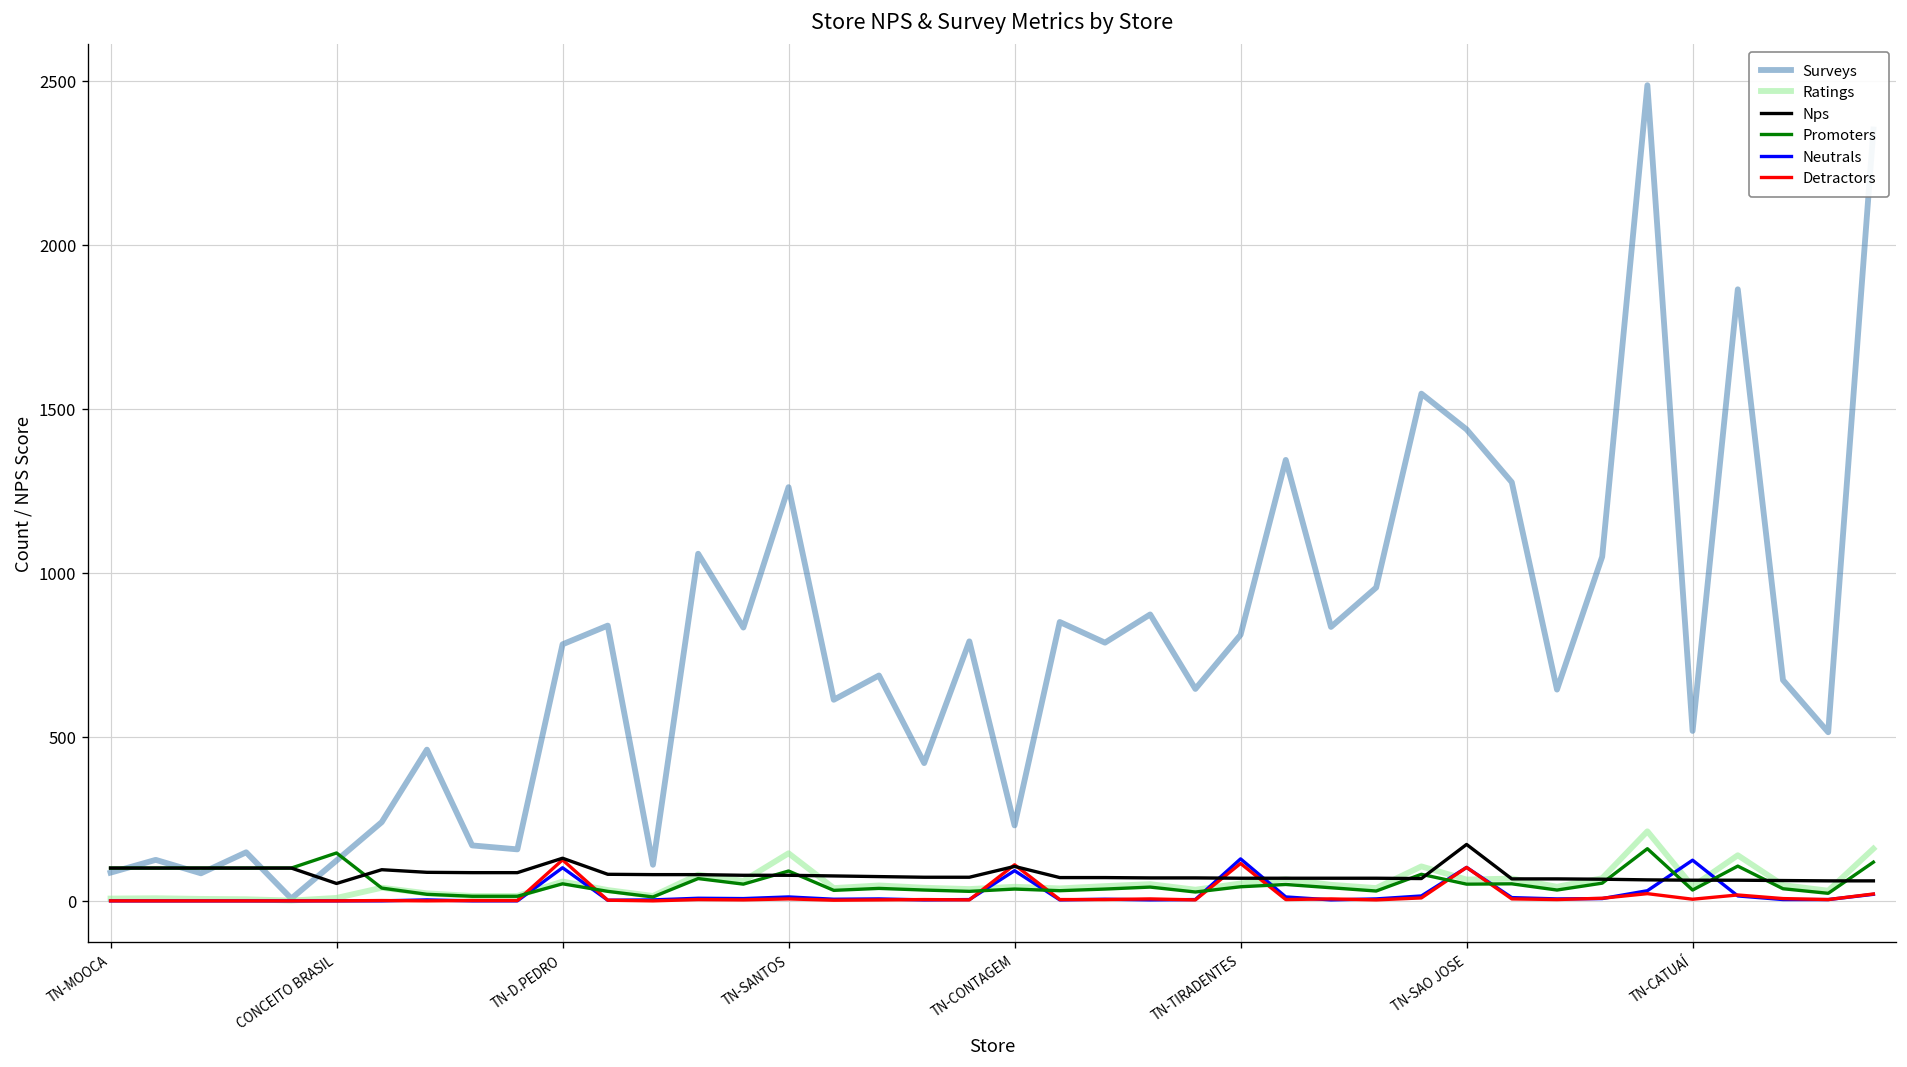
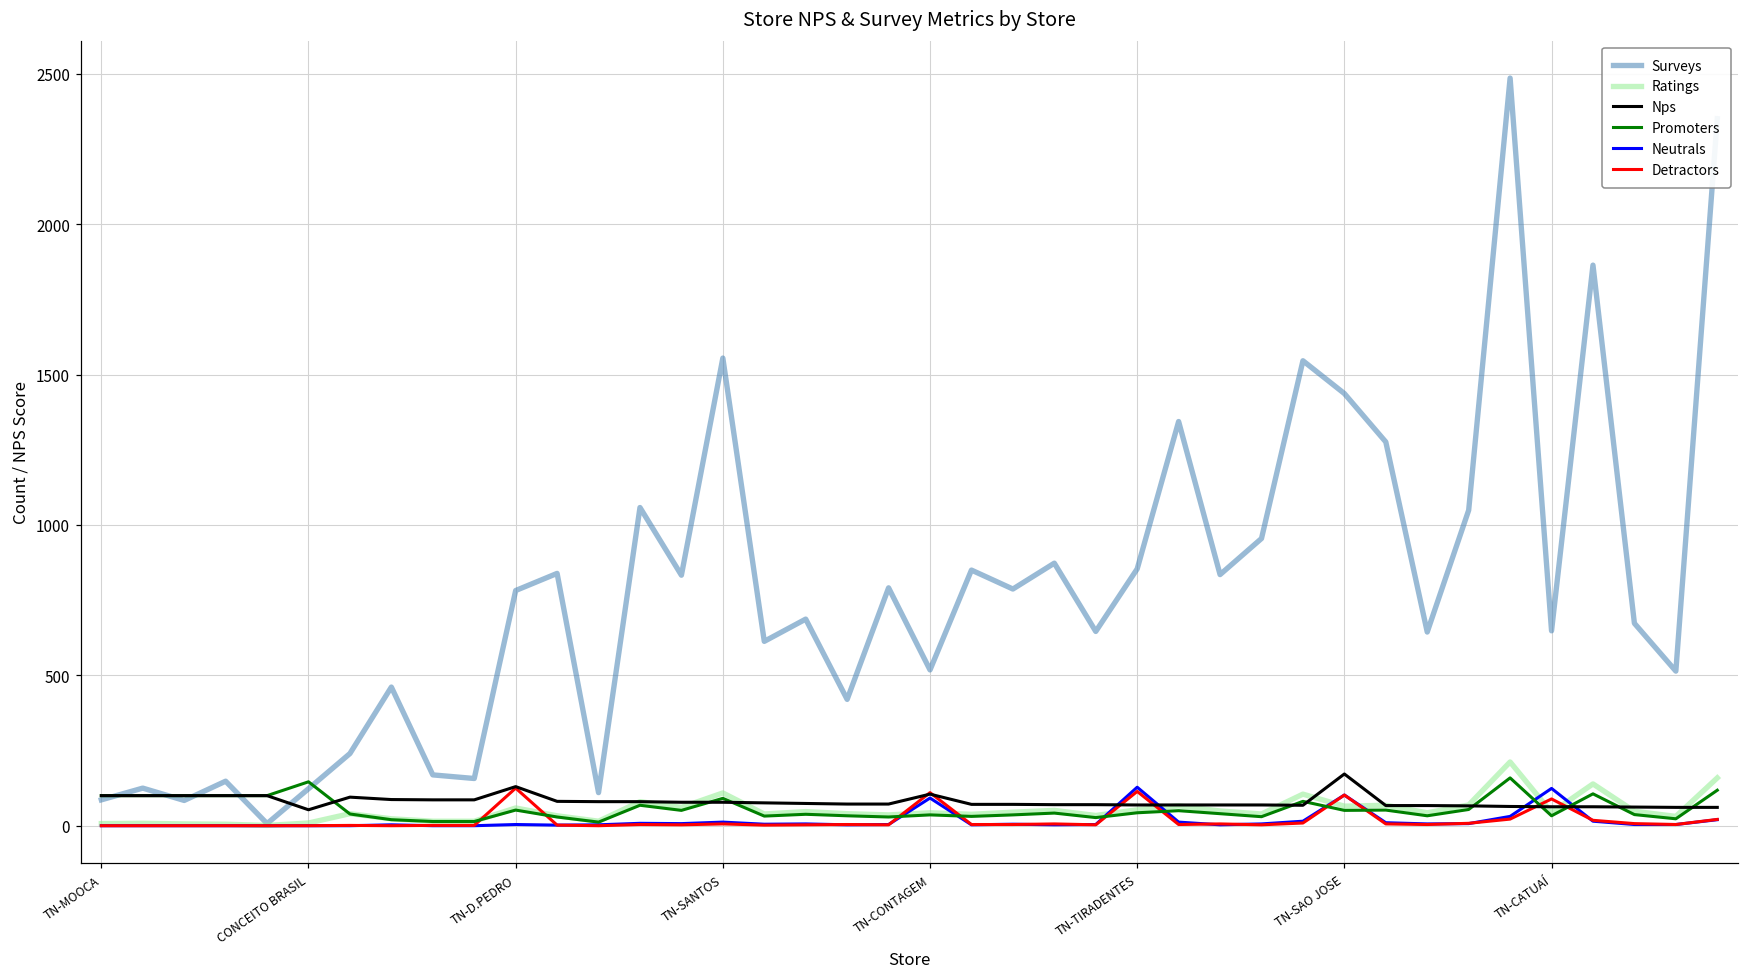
Neutrals, TN-D.PEDRO: 100 -> 0
Surveys, TN-SANTOS: 1260 -> 1560
Ratings, TN-SANTOS: 150 -> 110
Surveys, TN-CONTAGEM: 230 -> 520
Surveys, TN-TIRADENTES: 810 -> 850
Surveys, TN-CATUAÍ: 520 -> 650
Detractors, TN-CATUAÍ: 10 -> 90
